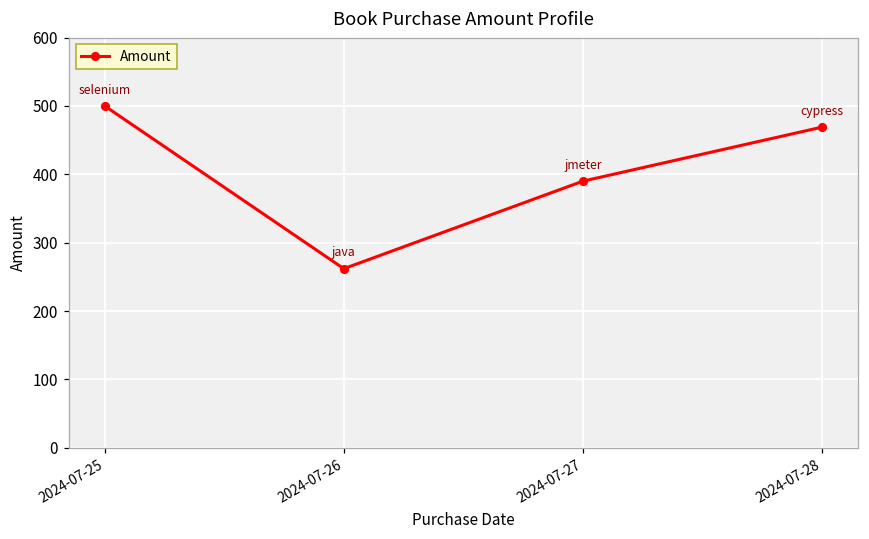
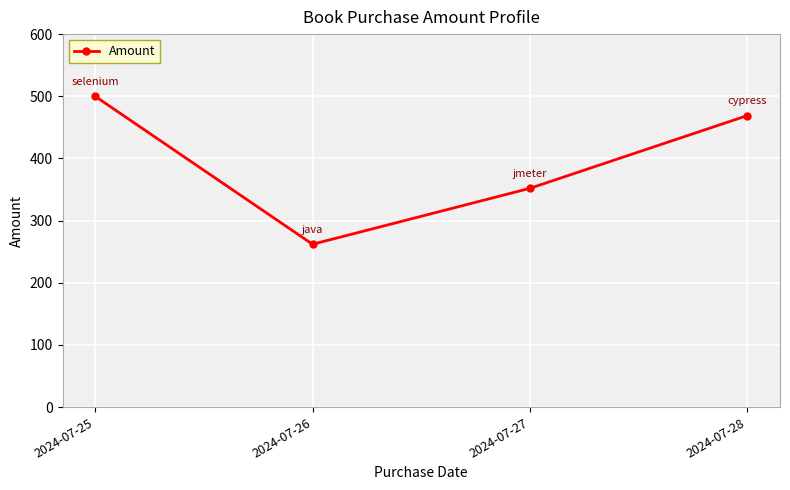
2024-07-27: 390 -> 350
